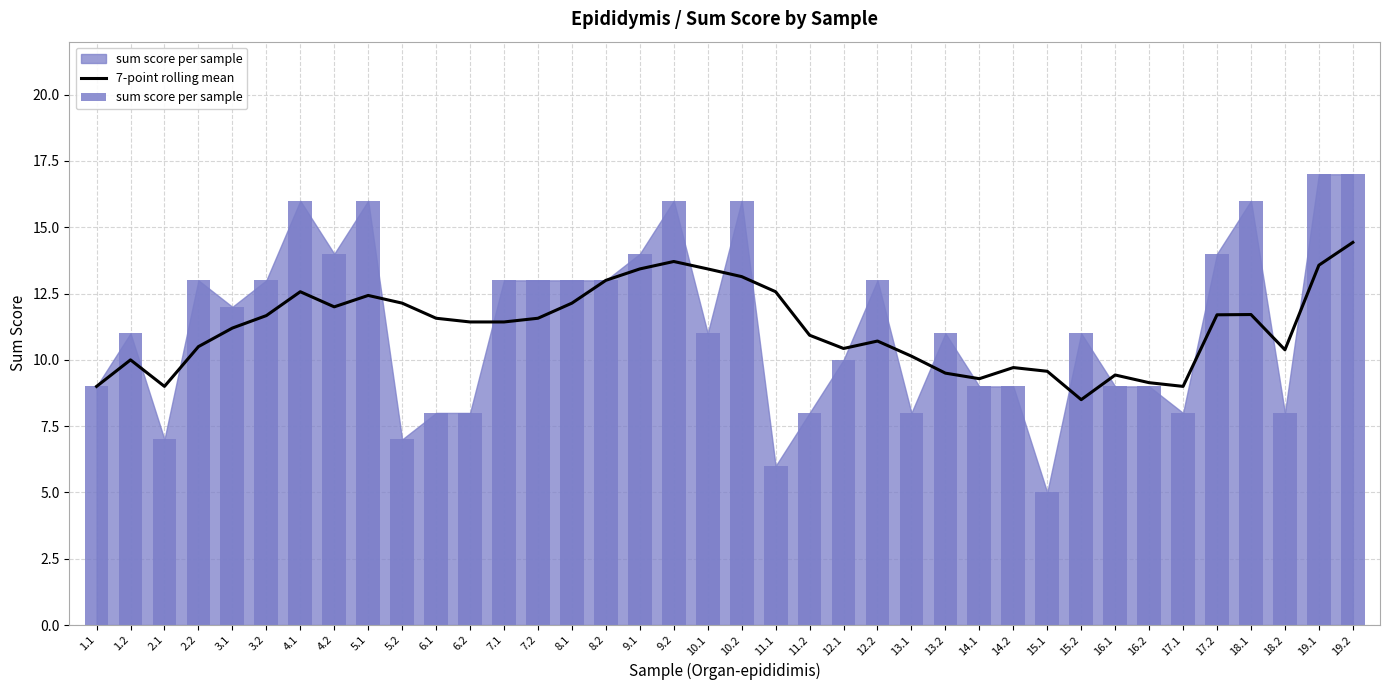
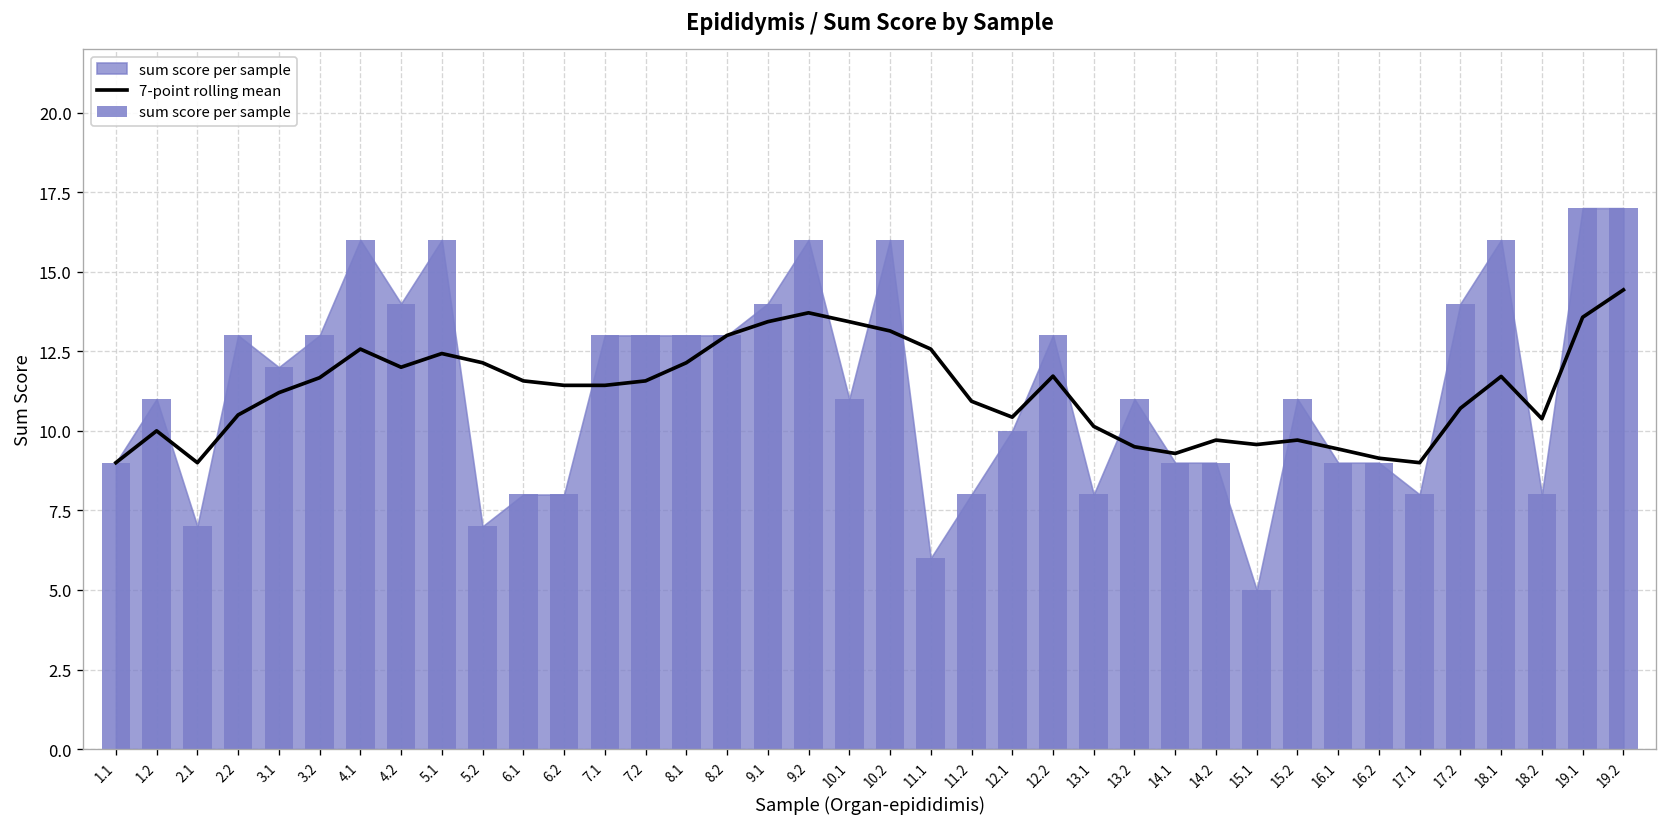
7-point rolling mean, 12.2: 10.7 -> 11.7
7-point rolling mean, 15.2: 8.5 -> 9.7
7-point rolling mean, 17.2: 11.7 -> 10.7
